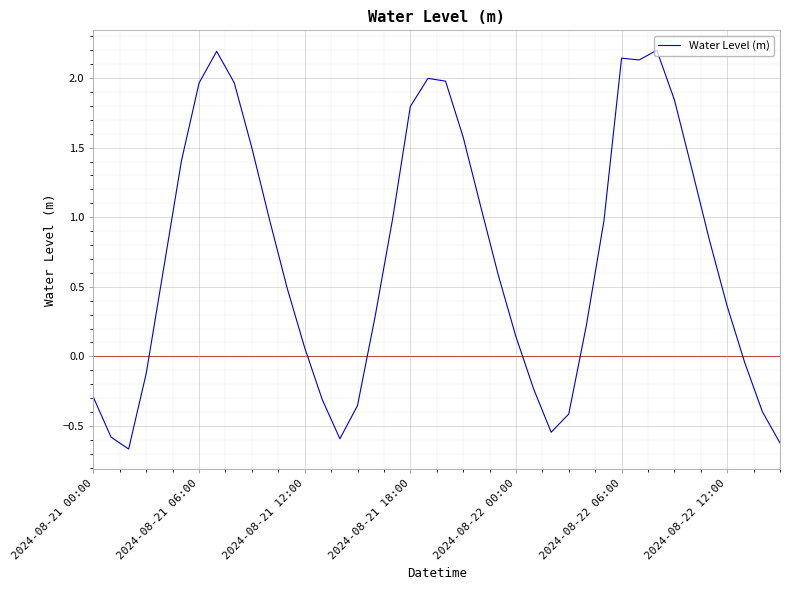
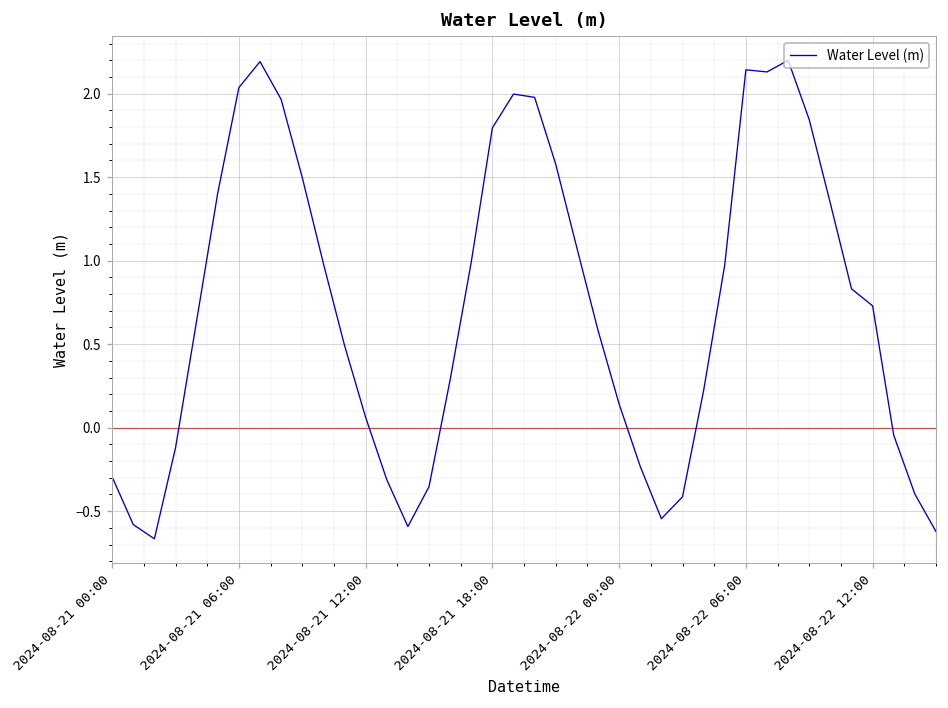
2024-08-21 06:00: 1.96 -> 2.04
2024-08-22 12:00: 0.36 -> 0.73
